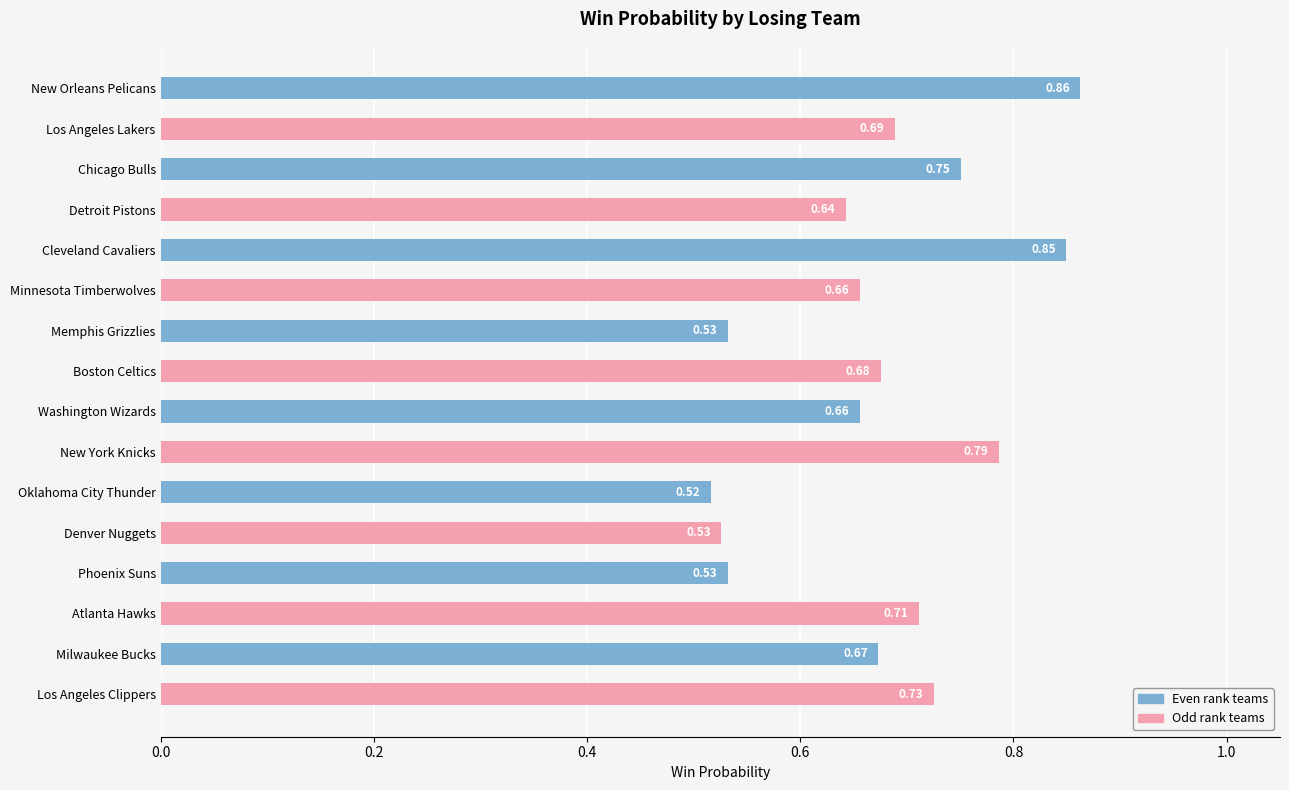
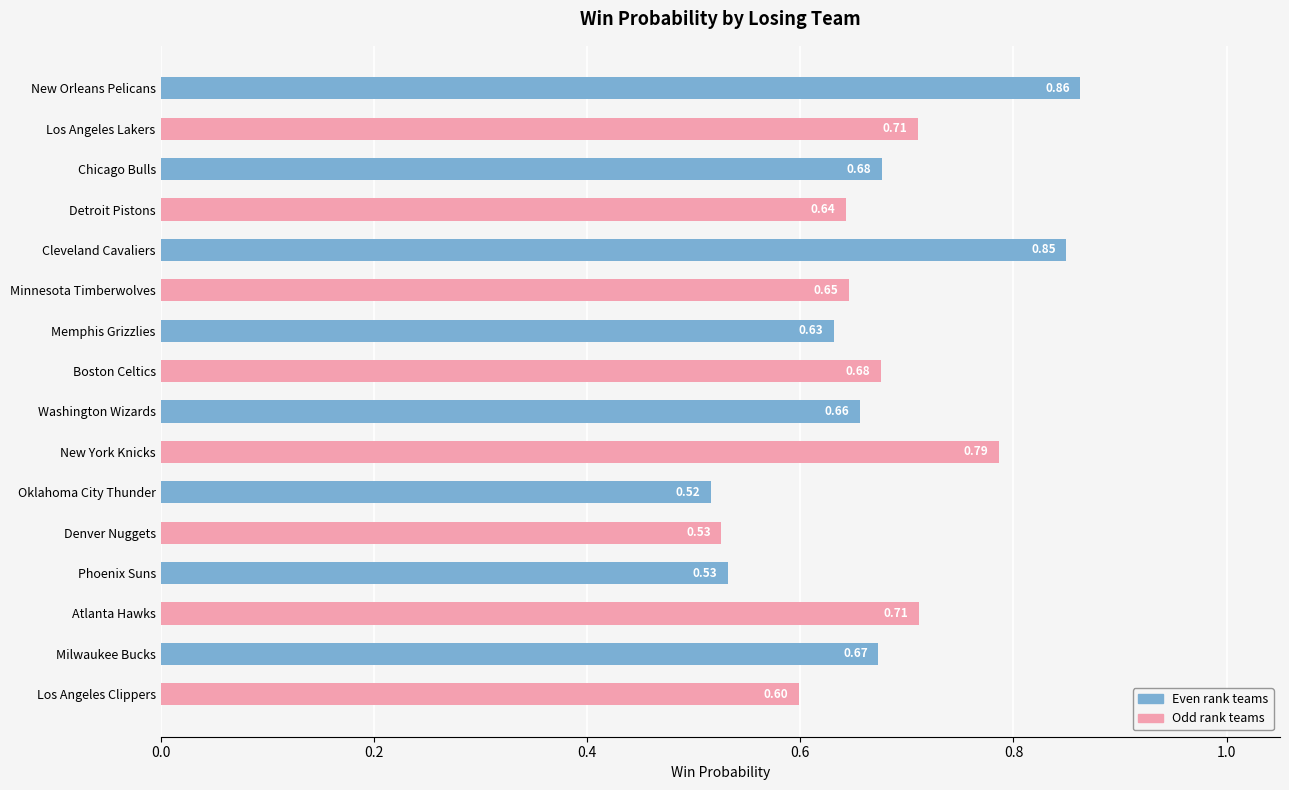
Los Angeles Lakers: 0.69 -> 0.71
Chicago Bulls: 0.75 -> 0.68
Minnesota Timberwolves: 0.66 -> 0.65
Memphis Grizzlies: 0.53 -> 0.63
Los Angeles Clippers: 0.73 -> 0.60
